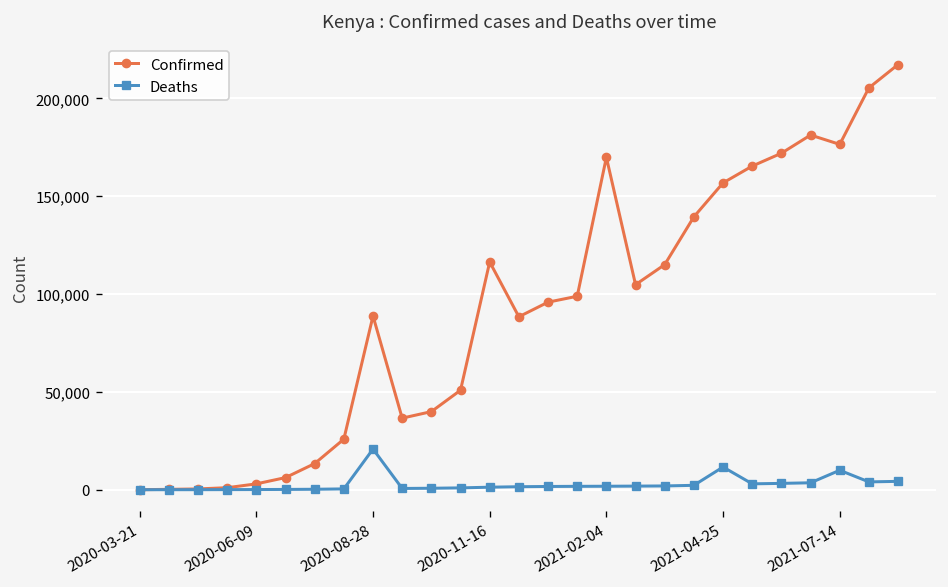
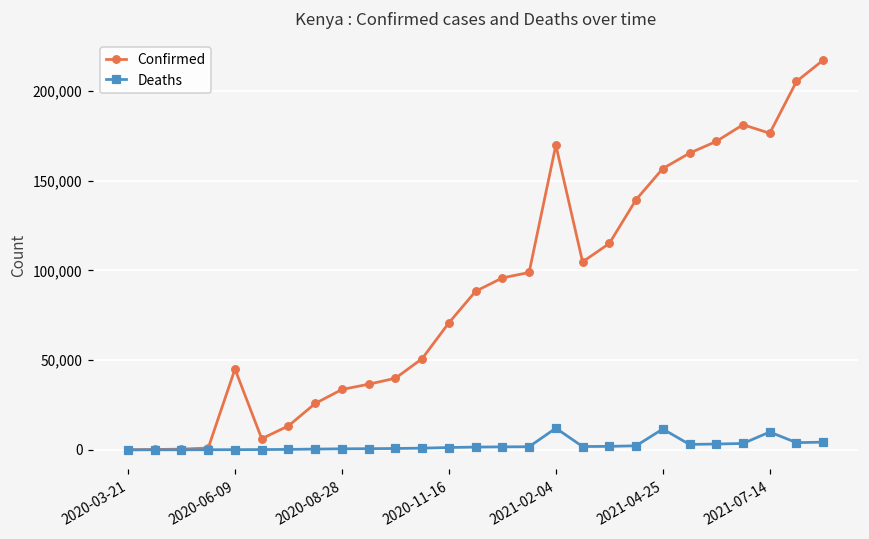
Confirmed, 2020-06-09: 3,000 -> 45,000
Confirmed, 2020-08-28: 89,000 -> 34,000
Deaths, 2020-08-28: 21,000 -> 1,000
Confirmed, 2020-11-16: 116,000 -> 71,000
Deaths, 2021-02-04: 2,000 -> 12,000
